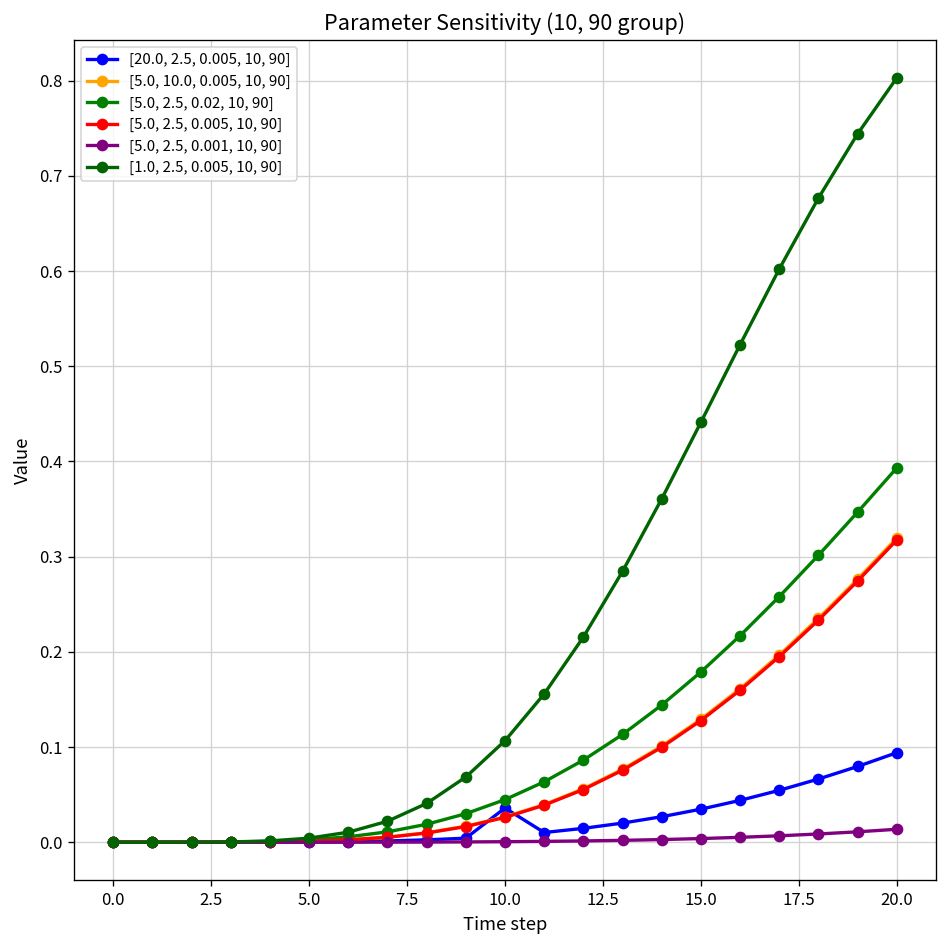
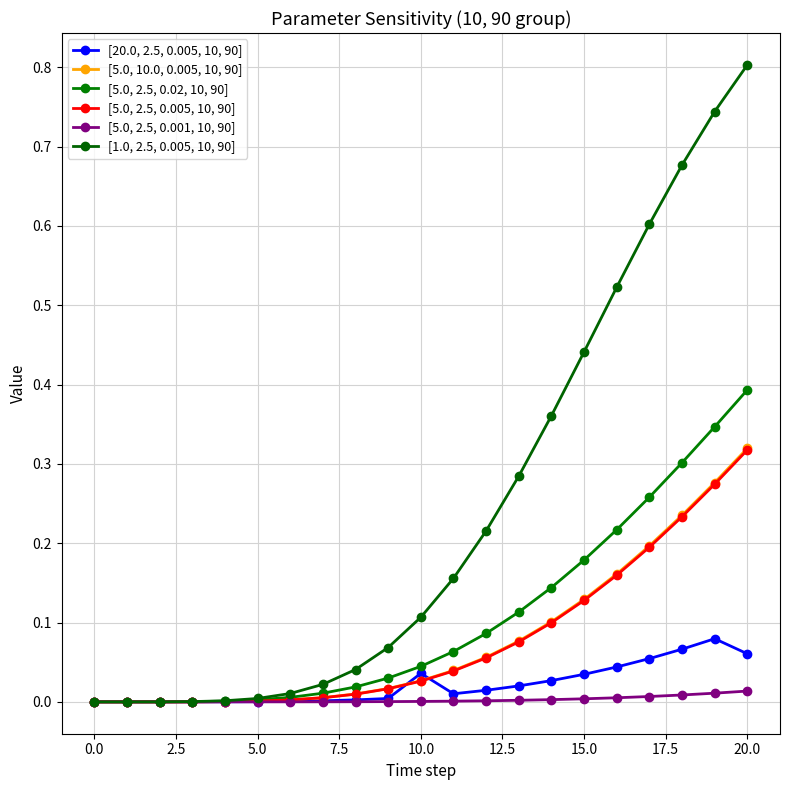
[20.0, 2.5, 0.005, 10, 90], 20.0: 0.09 -> 0.06
